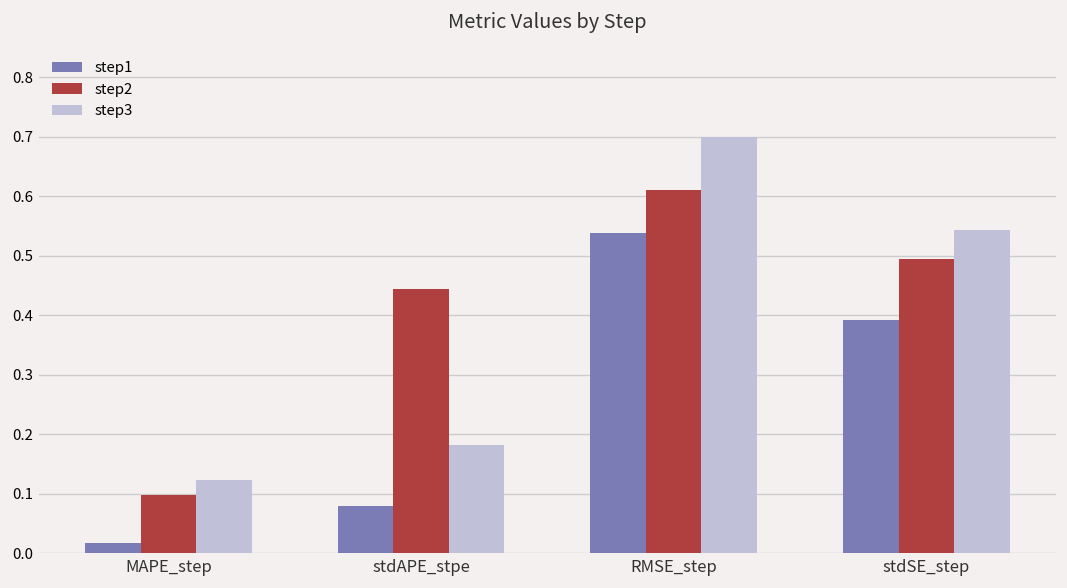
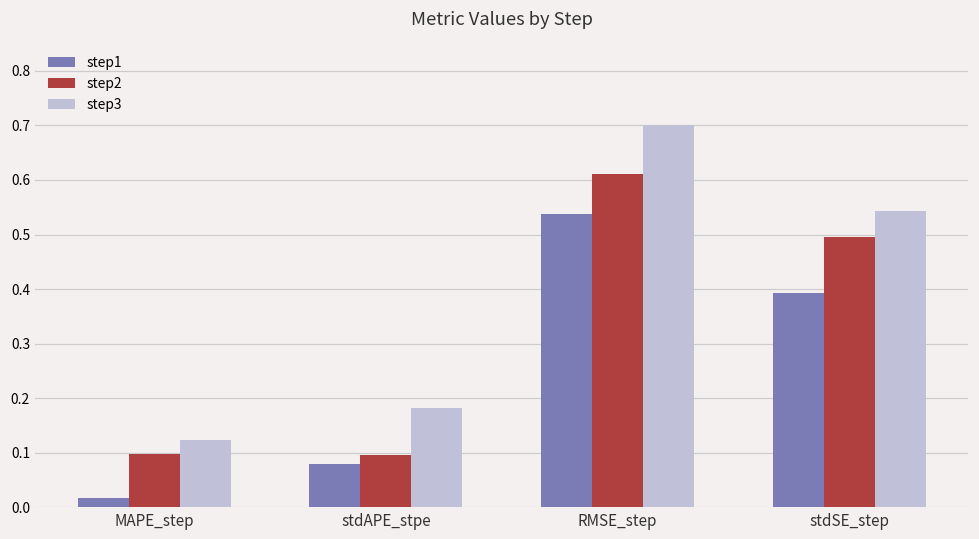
step2, stdAPE_stpe: 0.44 -> 0.10
